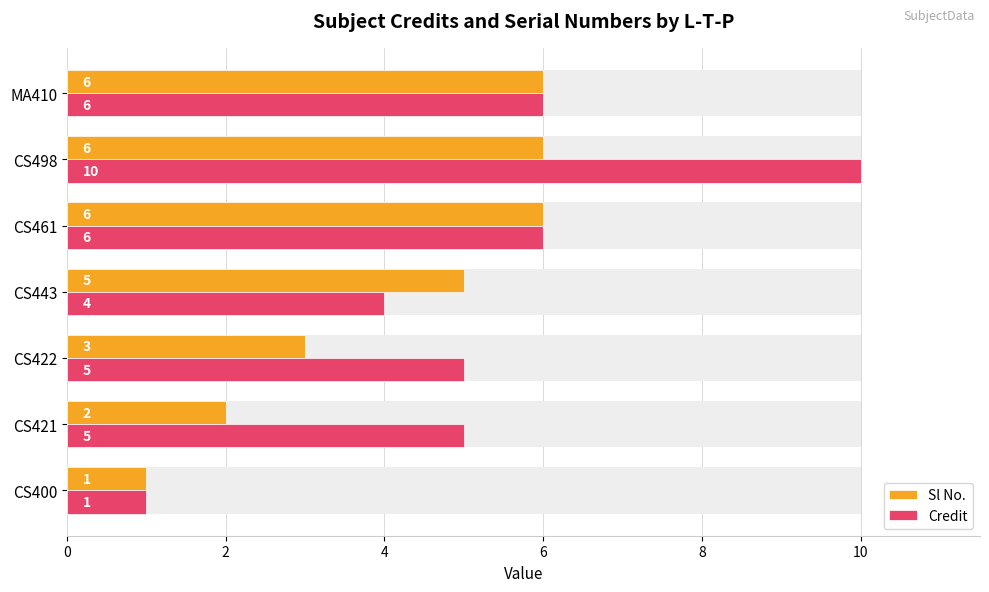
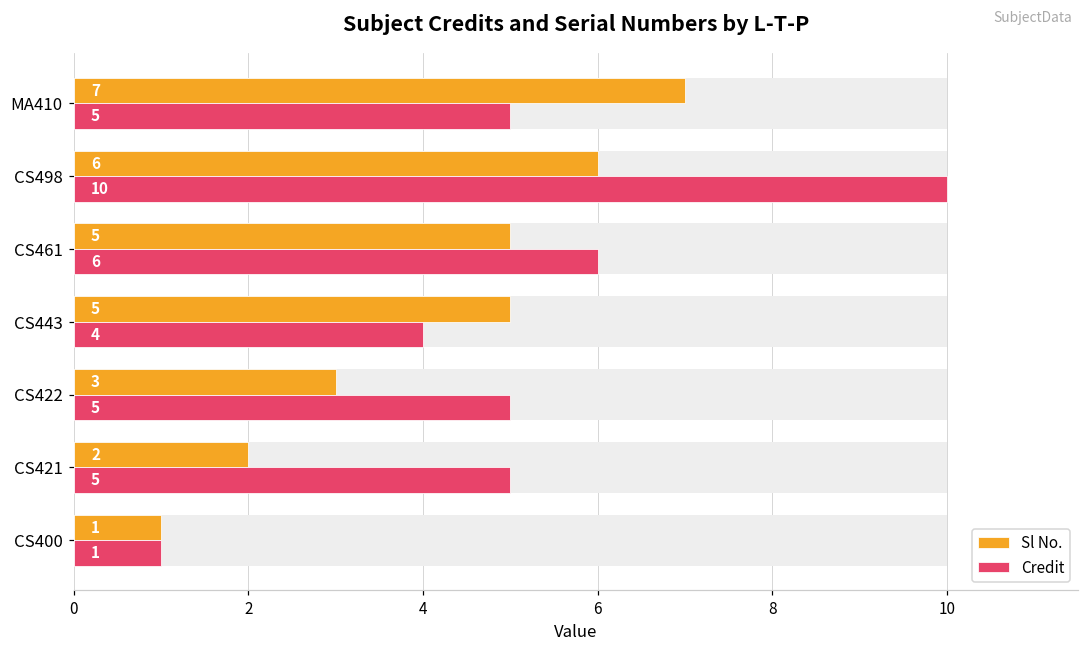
Sl No., MA410: 6 -> 7
Credit, MA410: 6 -> 5
Sl No., CS461: 6 -> 5
